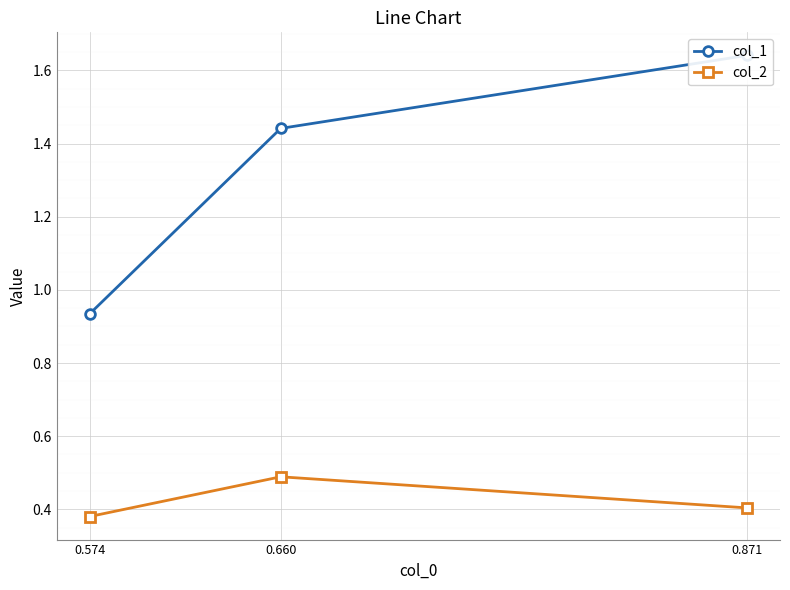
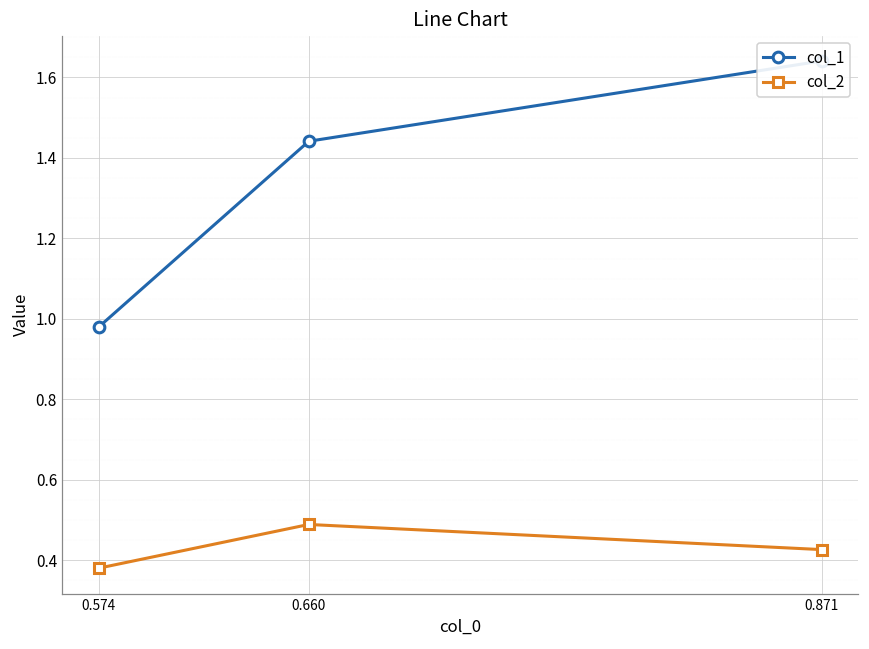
col_1, 0.574: 0.93 -> 0.98
col_2, 0.871: 0.40 -> 0.43
